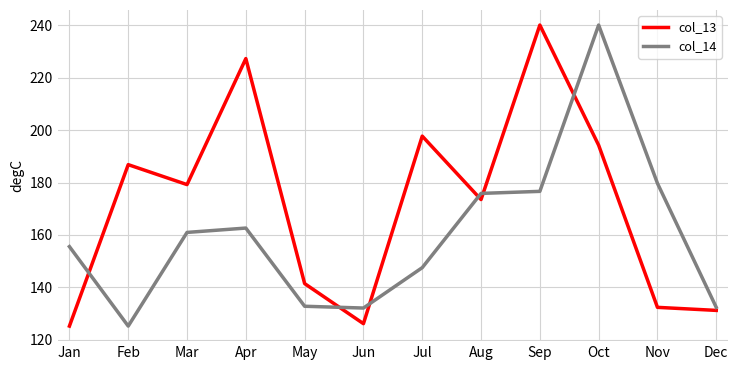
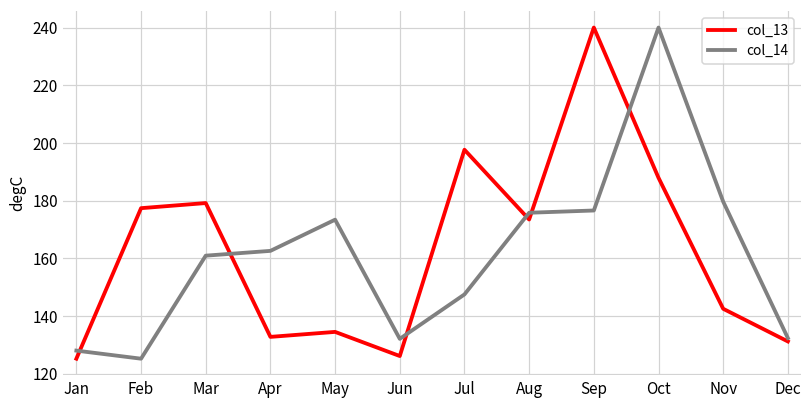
col_14, Jan: 156 -> 128
col_13, Feb: 187 -> 177
col_13, Apr: 227 -> 133
col_13, May: 141 -> 135
col_14, May: 133 -> 173
col_13, Oct: 194 -> 188
col_13, Nov: 132 -> 143
